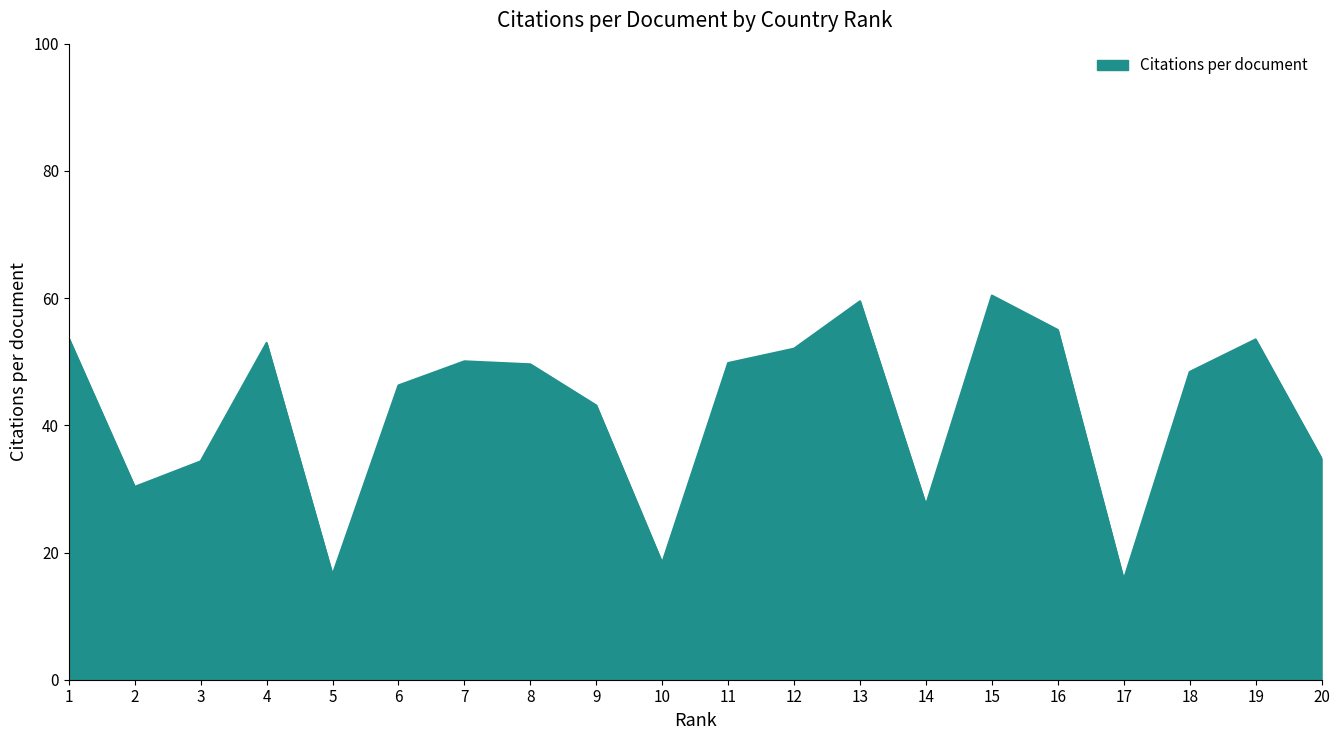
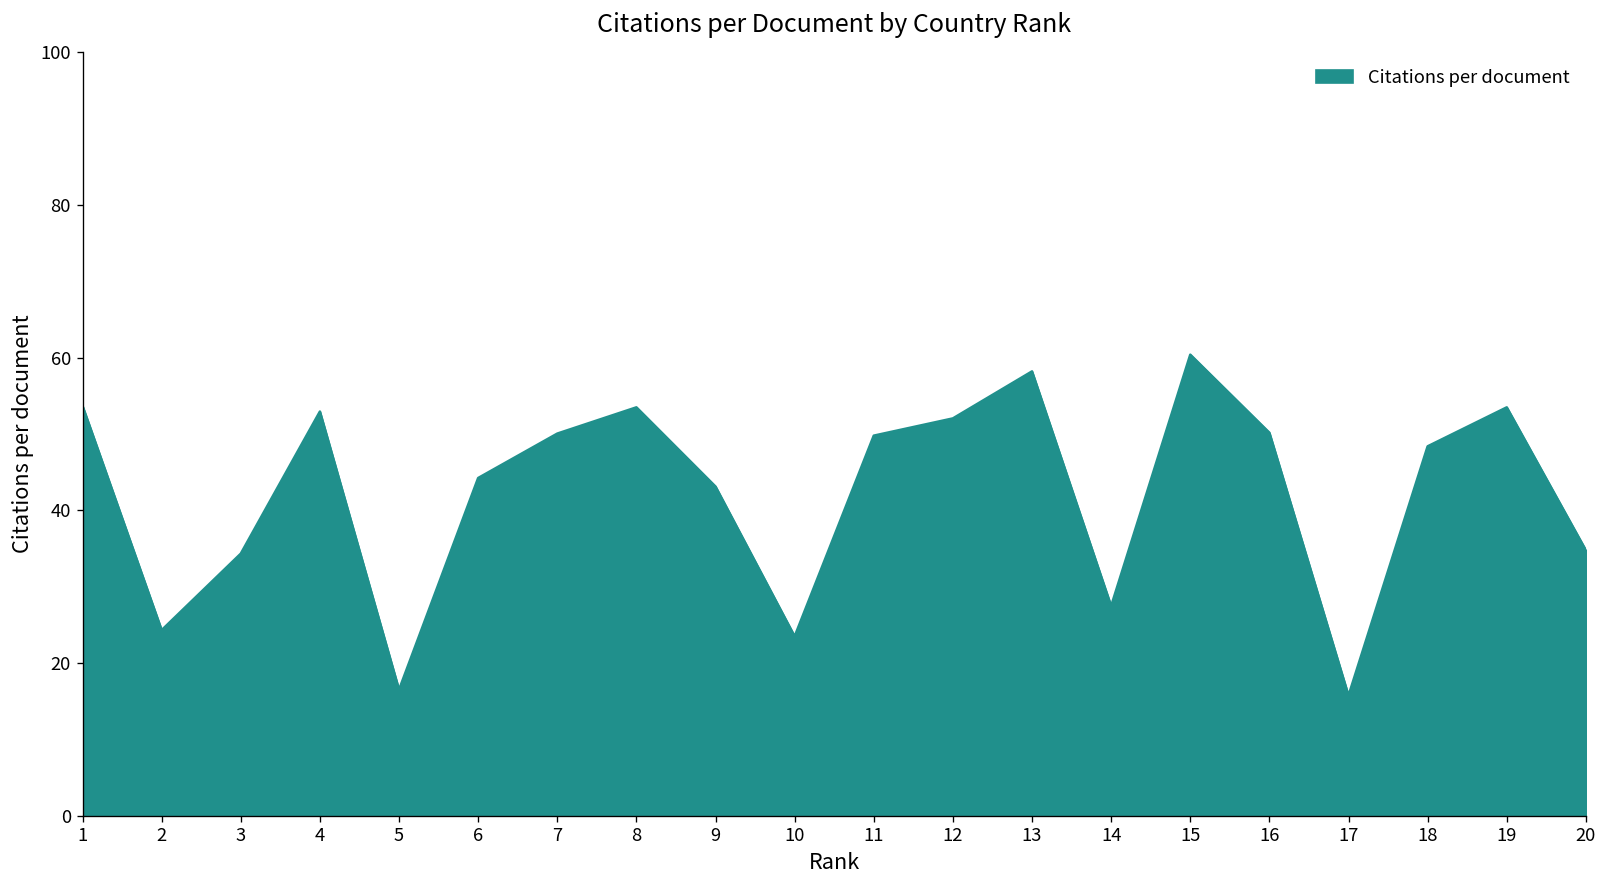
2: 30 -> 24
6: 46 -> 44
8: 50 -> 54
10: 18 -> 23
13: 60 -> 58
16: 55 -> 50
